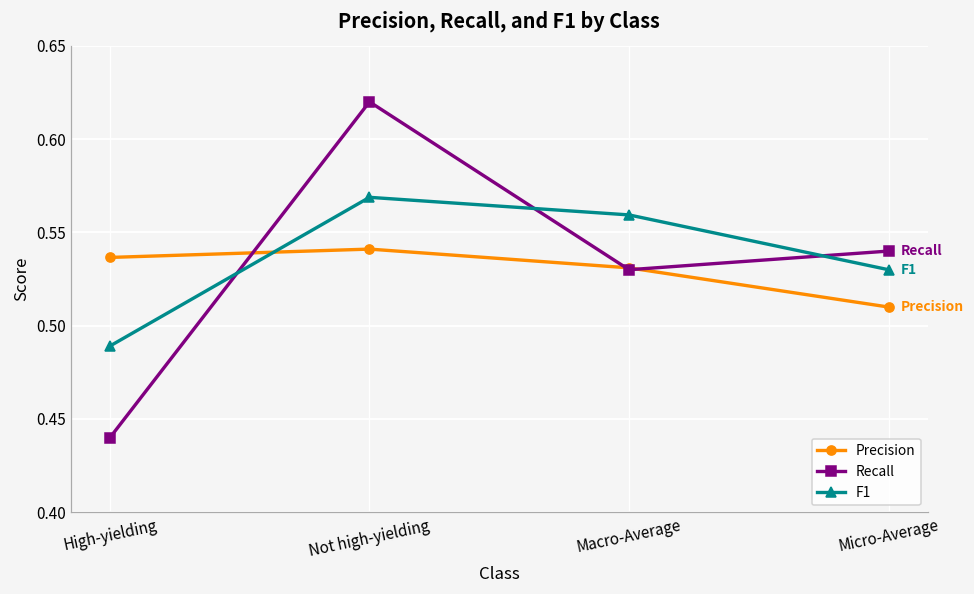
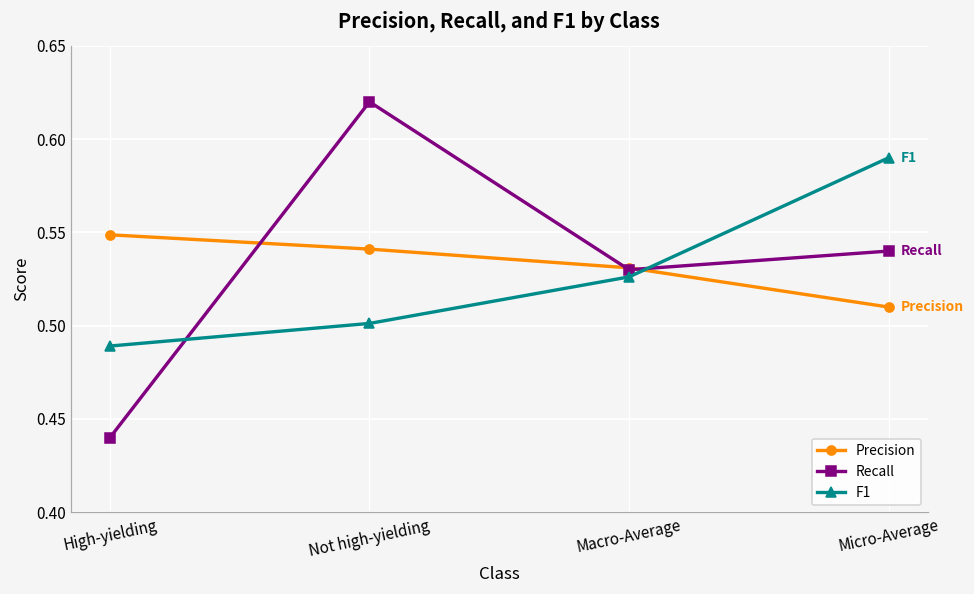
Precision, High-yielding: 0.537 -> 0.549
F1, Not high-yielding: 0.569 -> 0.501
F1, Macro-Average: 0.559 -> 0.526
F1, Micro-Average: 0.53 -> 0.59
